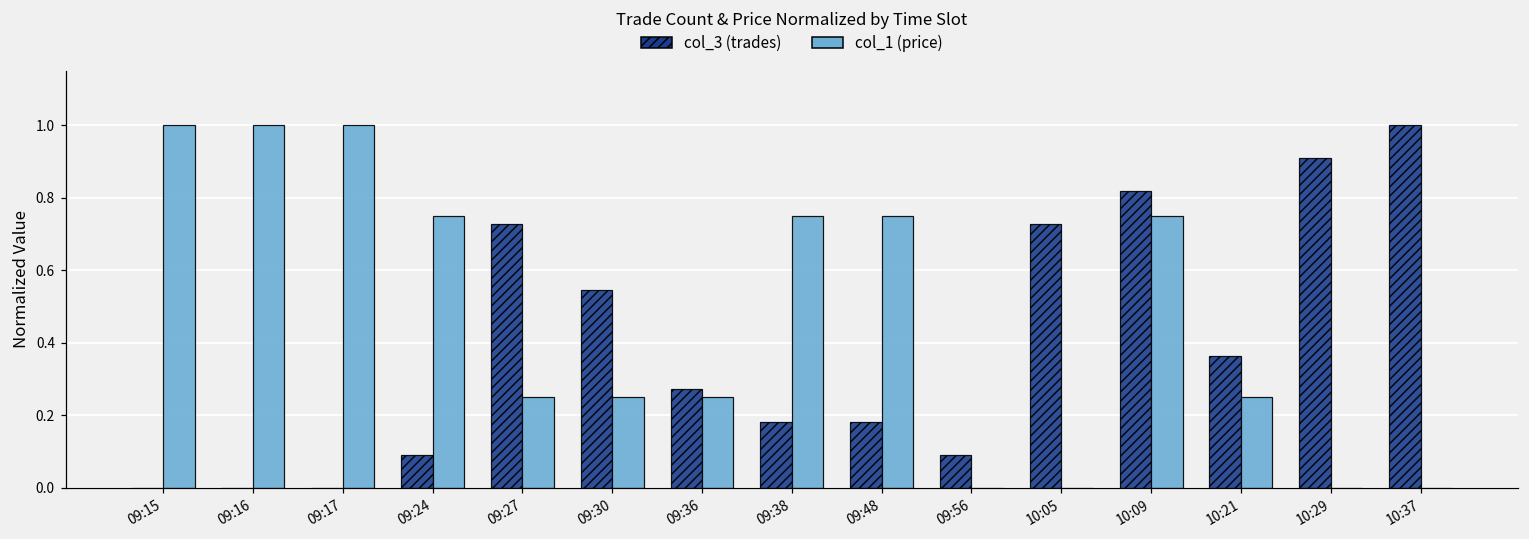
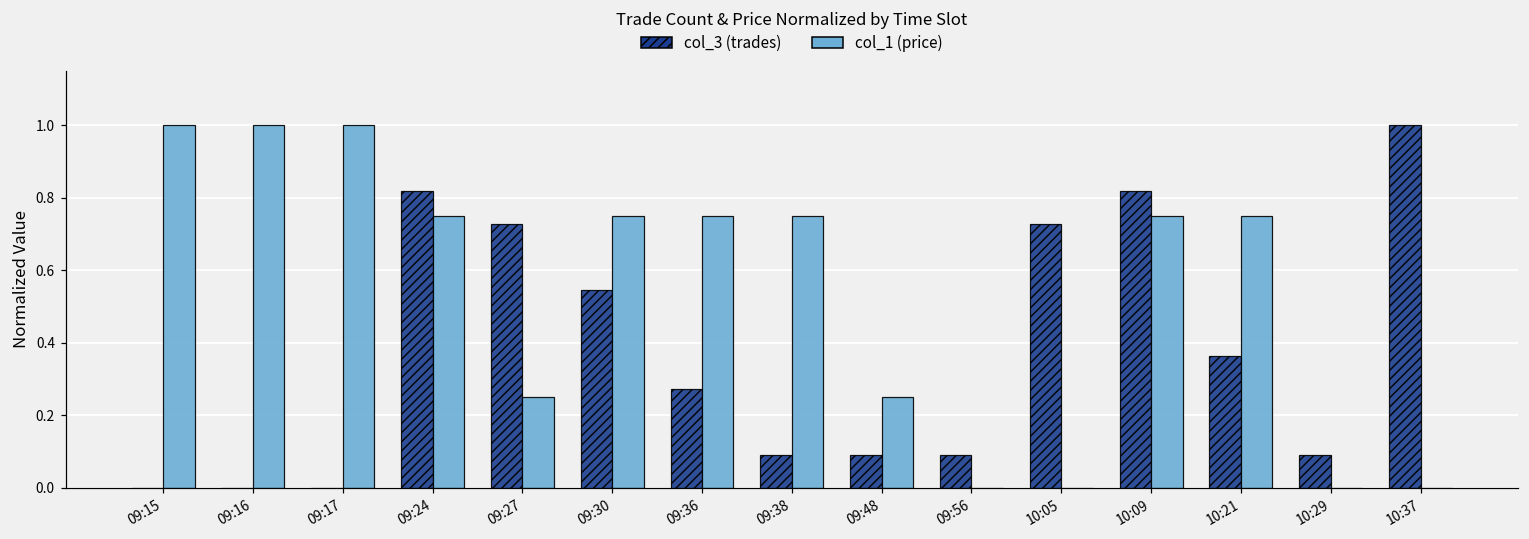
col_3 (trades), 09:24: 0.09 -> 0.82
col_1 (price), 09:30: 0.25 -> 0.75
col_1 (price), 09:36: 0.25 -> 0.75
col_3 (trades), 09:38: 0.18 -> 0.09
col_3 (trades), 09:48: 0.18 -> 0.09
col_1 (price), 09:48: 0.75 -> 0.25
col_1 (price), 10:21: 0.25 -> 0.75
col_3 (trades), 10:29: 0.91 -> 0.09
